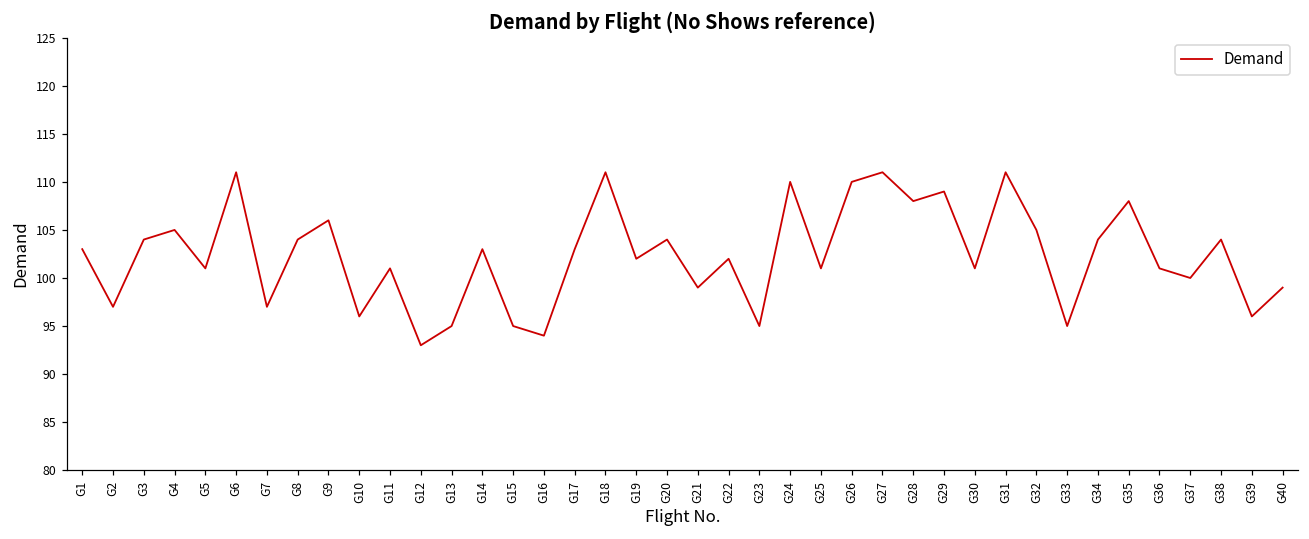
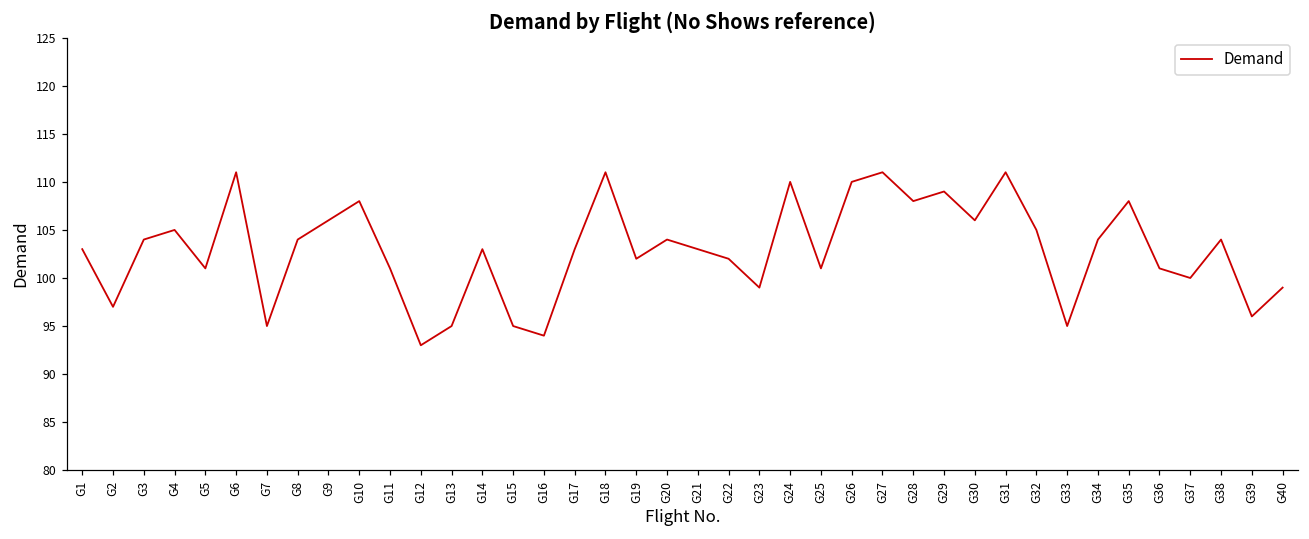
G7: 97 -> 95
G10: 96 -> 108
G21: 99 -> 103
G23: 95 -> 99
G30: 101 -> 106
